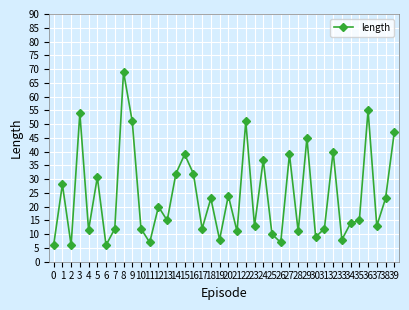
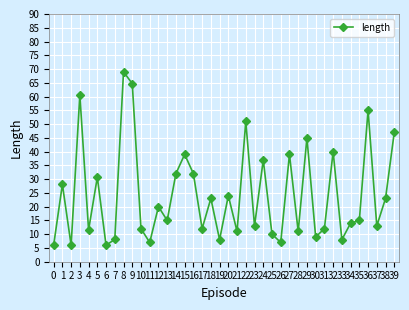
3: 54 -> 61
7: 12 -> 8
9: 51 -> 65
